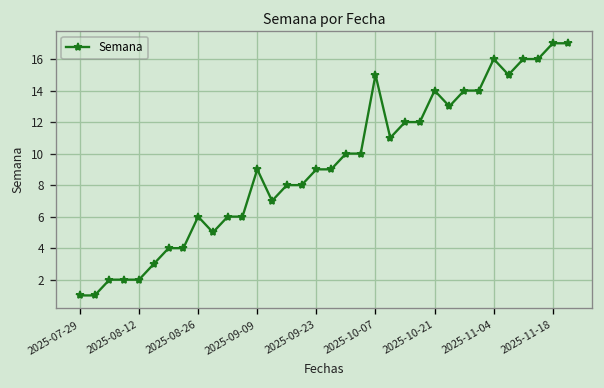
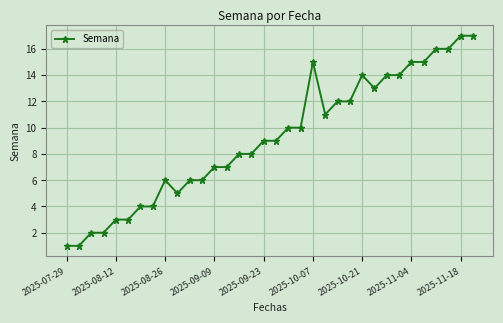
2025-08-12: 2 -> 3
2025-09-09: 9 -> 7
2025-11-04: 16 -> 15
